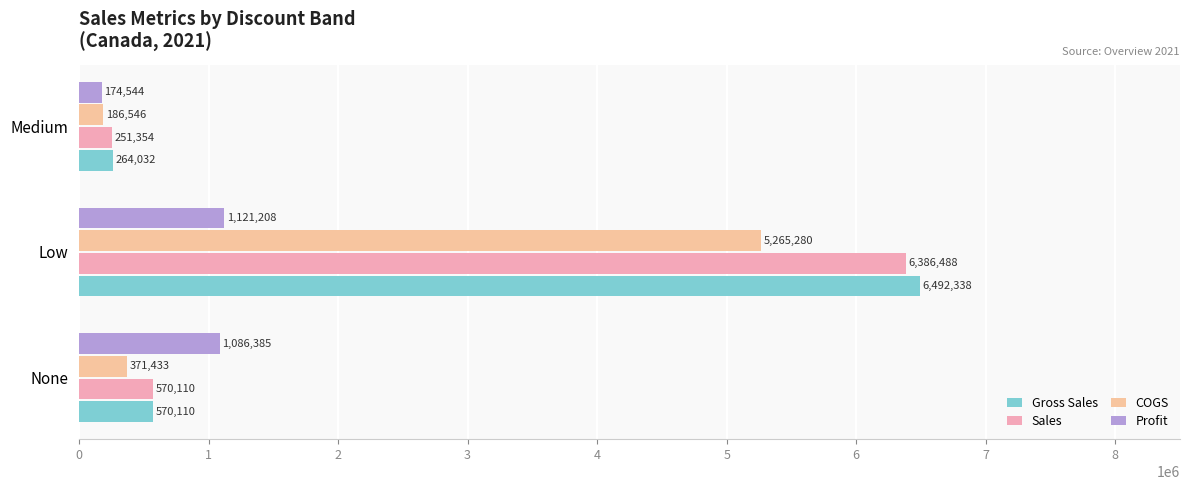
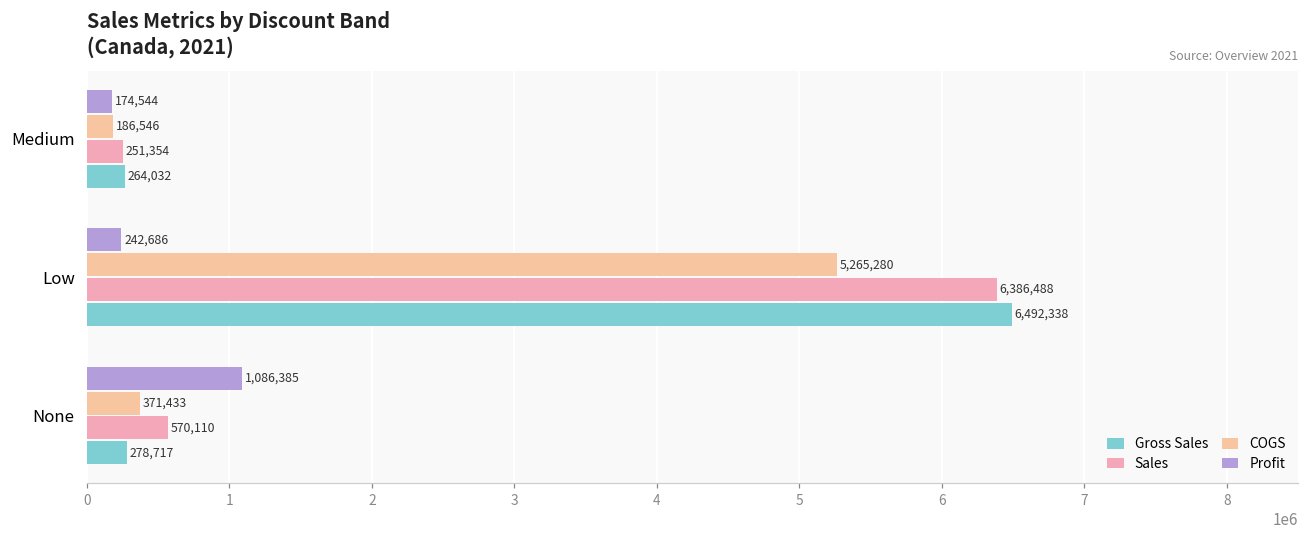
Profit, Low: 1,121,208 -> 242,686
Gross Sales, None: 570,110 -> 278,717
